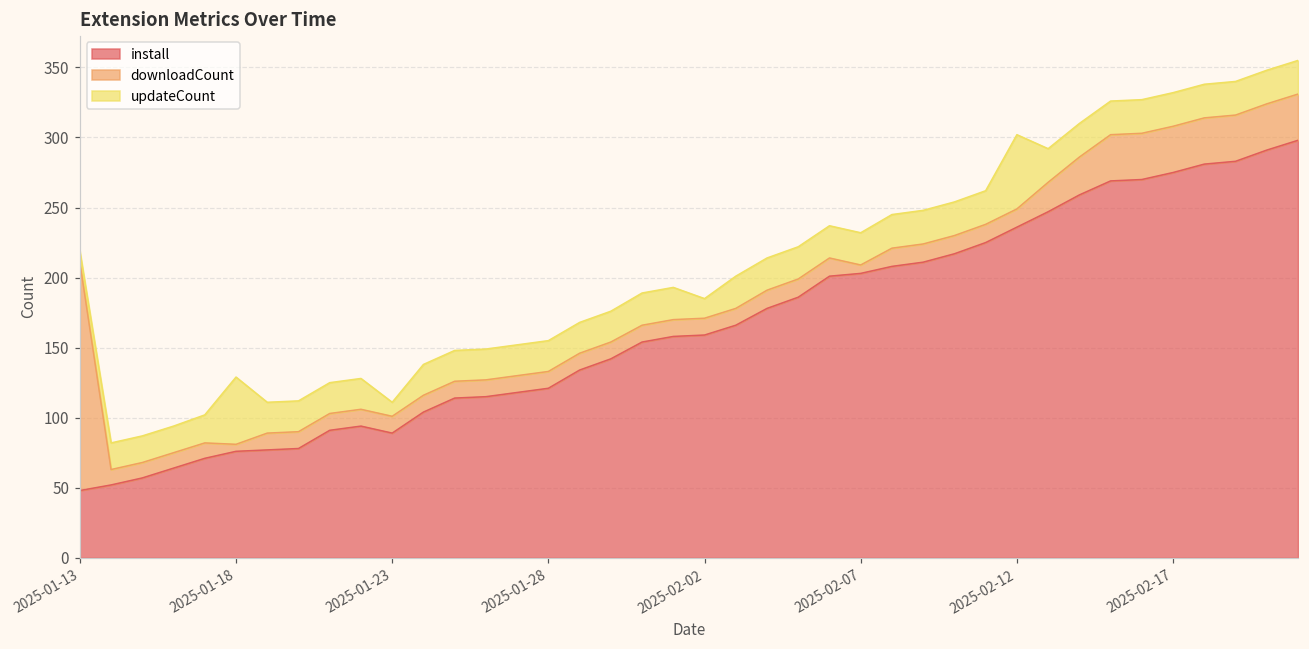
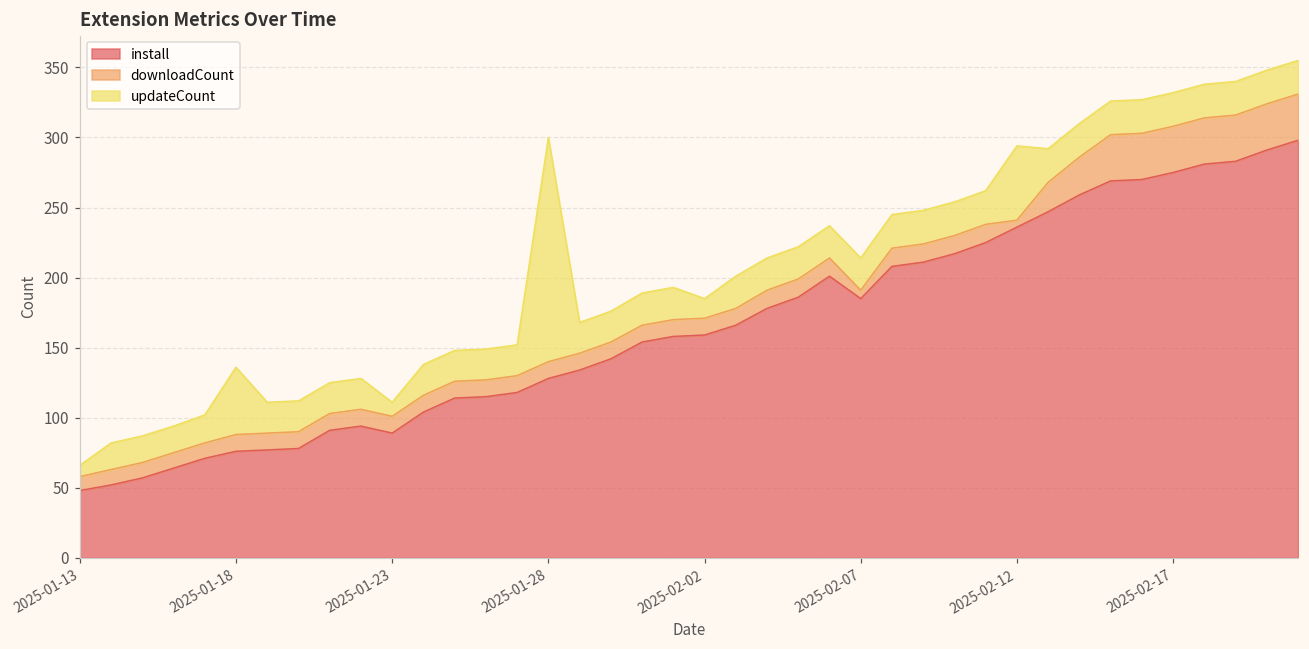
downloadCount, 2025-01-13: 163 -> 10
downloadCount, 2025-01-18: 5 -> 12
install, 2025-01-28: 121 -> 128
updateCount, 2025-01-28: 22 -> 160
install, 2025-02-07: 203 -> 185
downloadCount, 2025-02-12: 13 -> 5
